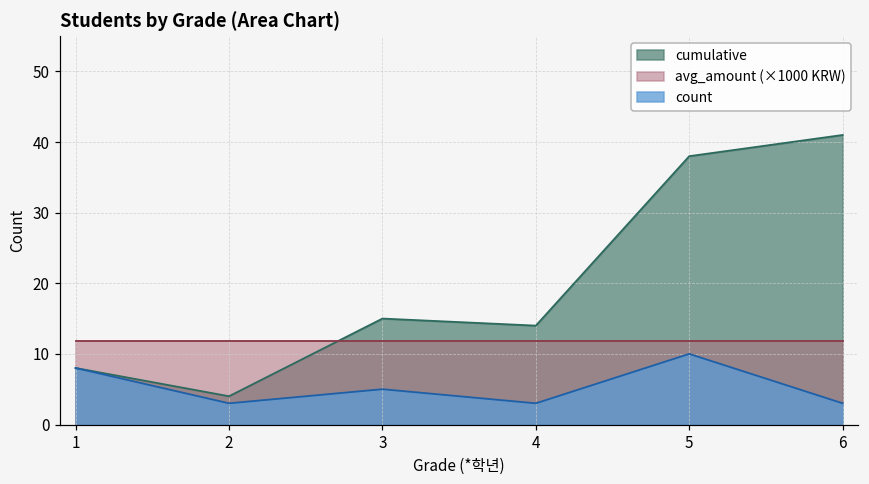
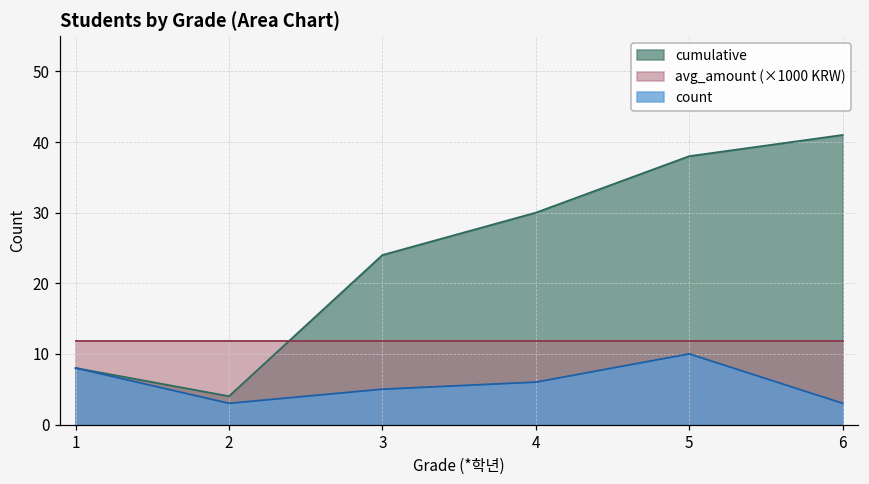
cumulative, 3: 15 -> 24
cumulative, 4: 14 -> 30
count, 4: 3 -> 6
